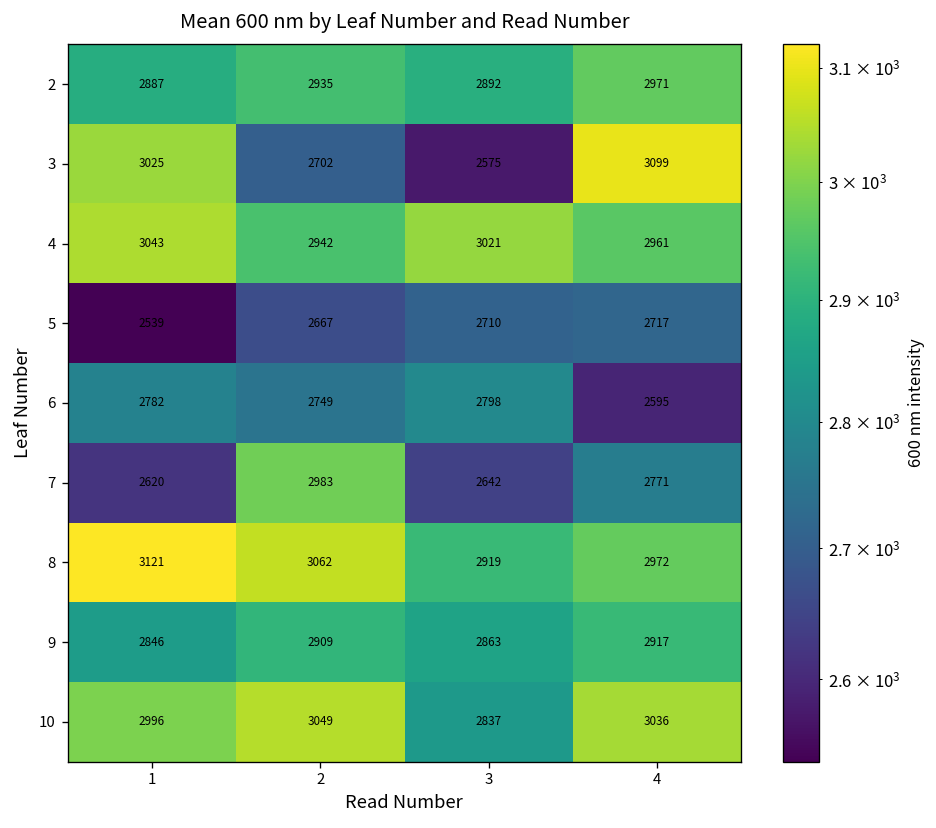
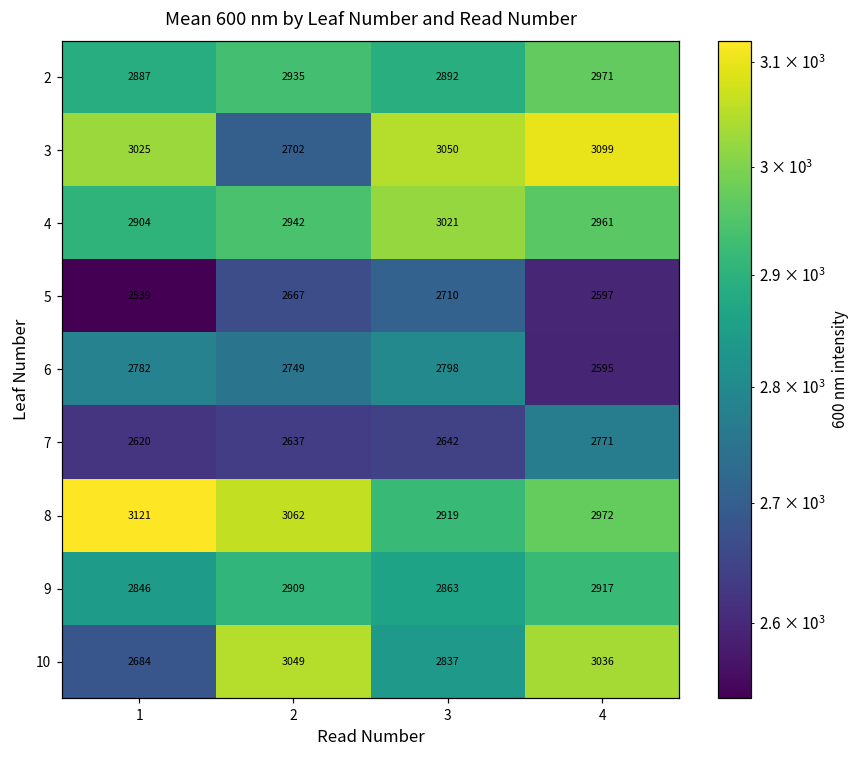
3, 3: 2575 -> 3050
4, 1: 3043 -> 2904
5, 4: 2717 -> 2597
7, 2: 2983 -> 2637
10, 1: 2996 -> 2684
